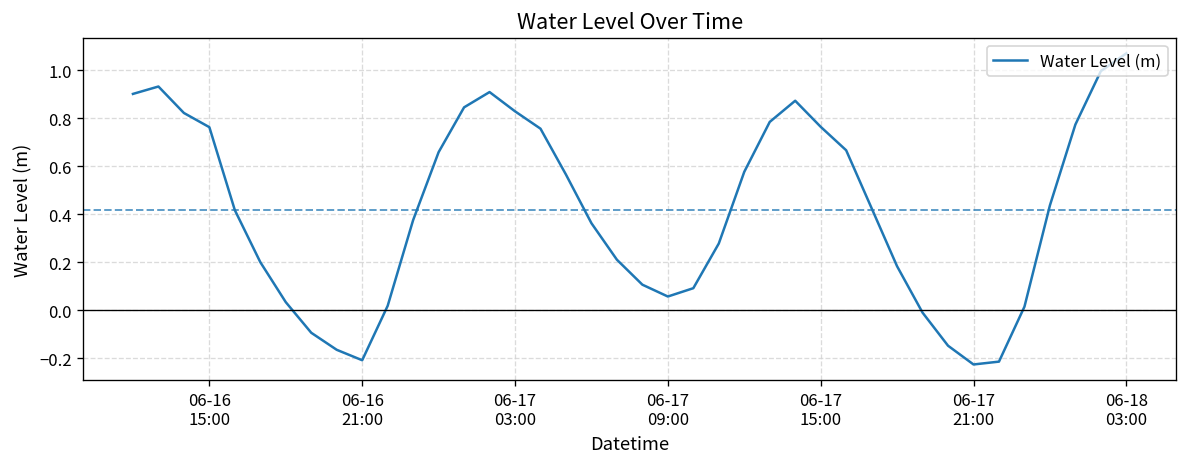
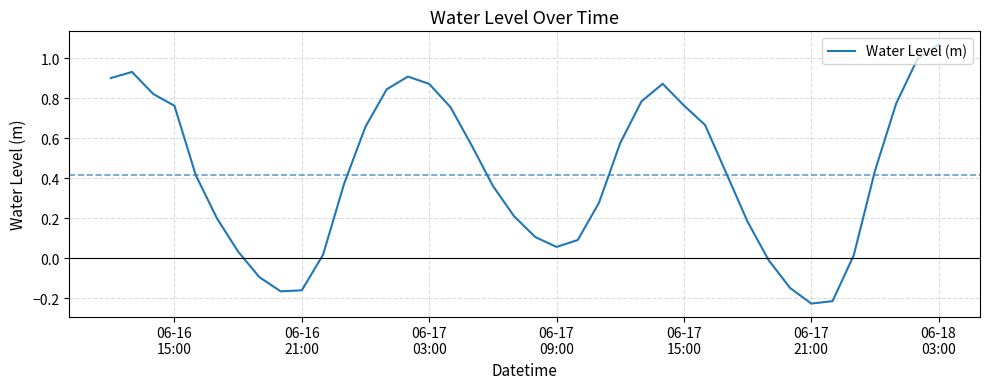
06-16 21:00: -0.21 -> -0.16
06-17 03:00: 0.83 -> 0.87
